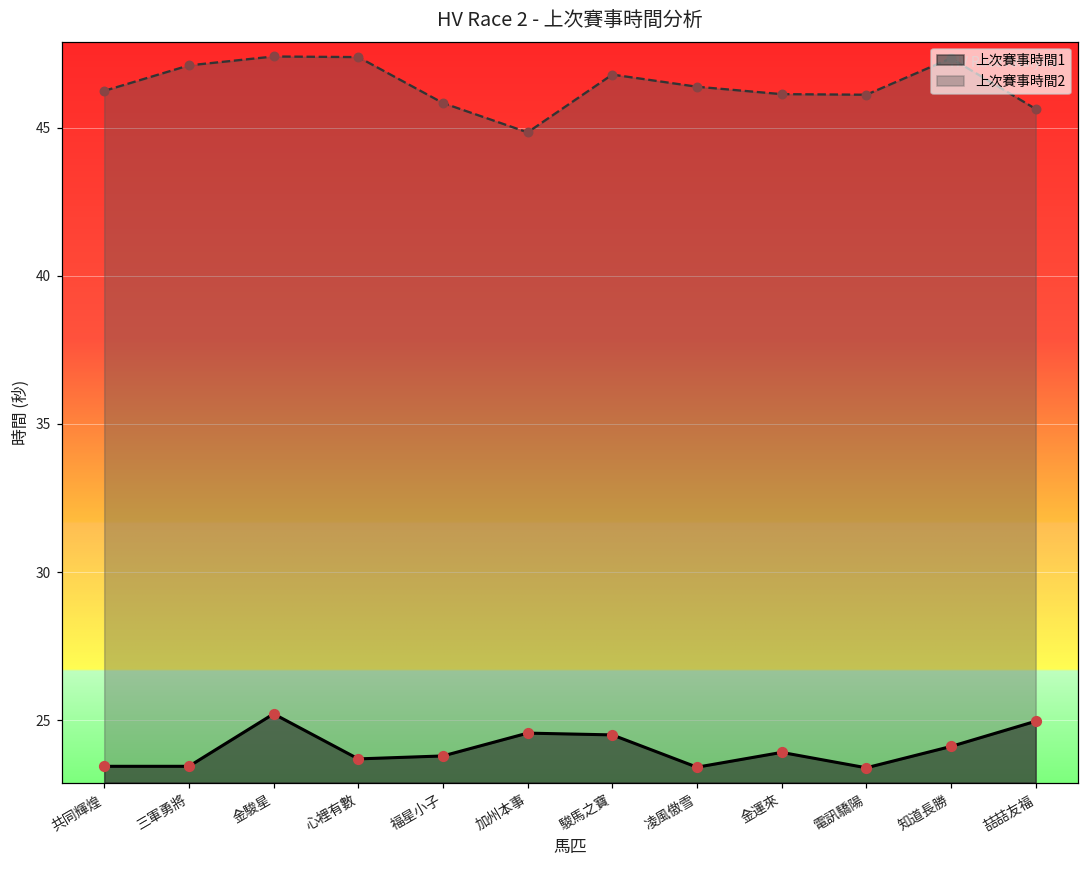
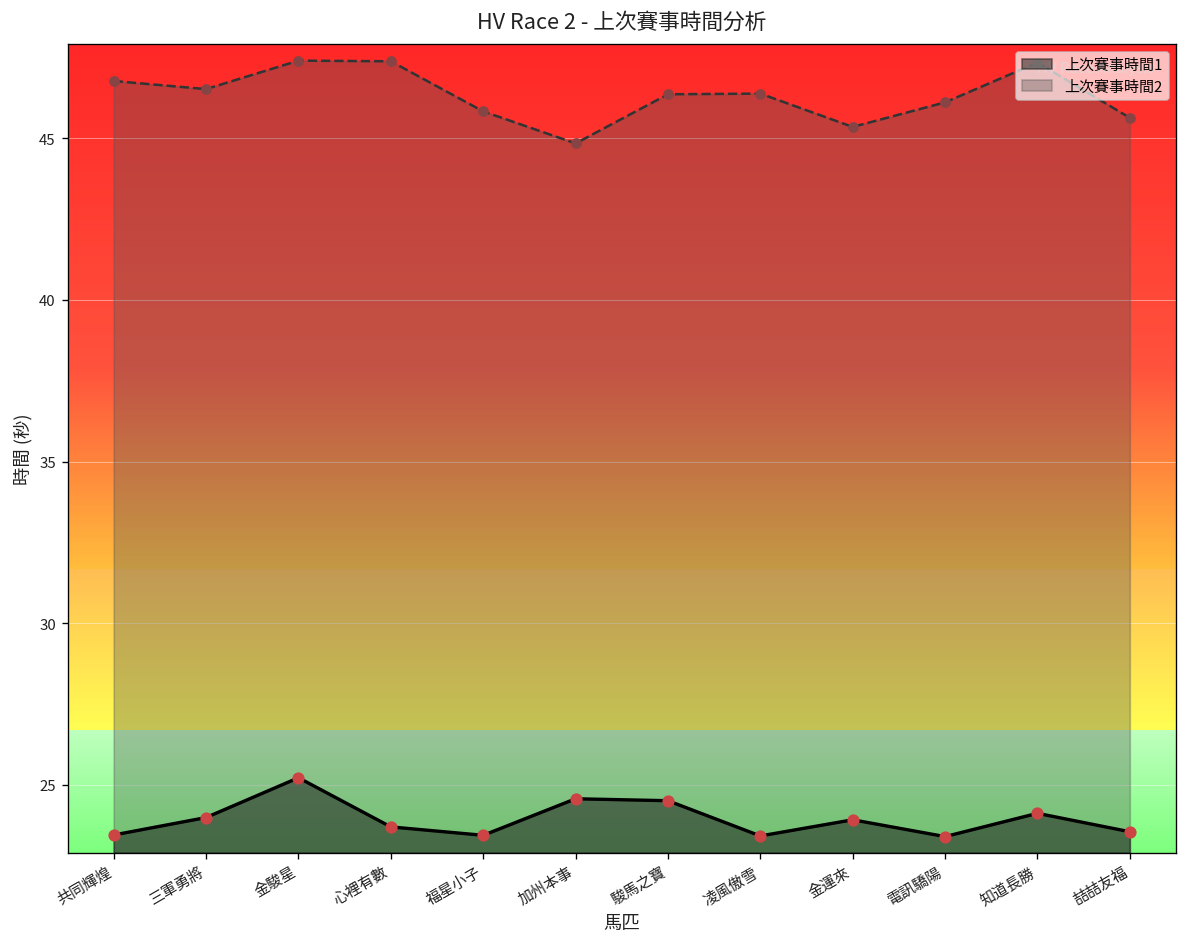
上次賽事時間2, 共同輝煌: 46.2 -> 46.8
上次賽事時間1, 三軍勇將: 23.5 -> 24.0
上次賽事時間2, 三軍勇將: 47.1 -> 46.5
上次賽事時間1, 福星小子: 23.8 -> 23.4
上次賽事時間2, 駿馬之寶: 46.8 -> 46.4
上次賽事時間2, 金運來: 46.1 -> 45.4
上次賽事時間1, 喆喆友福: 25.0 -> 23.6
